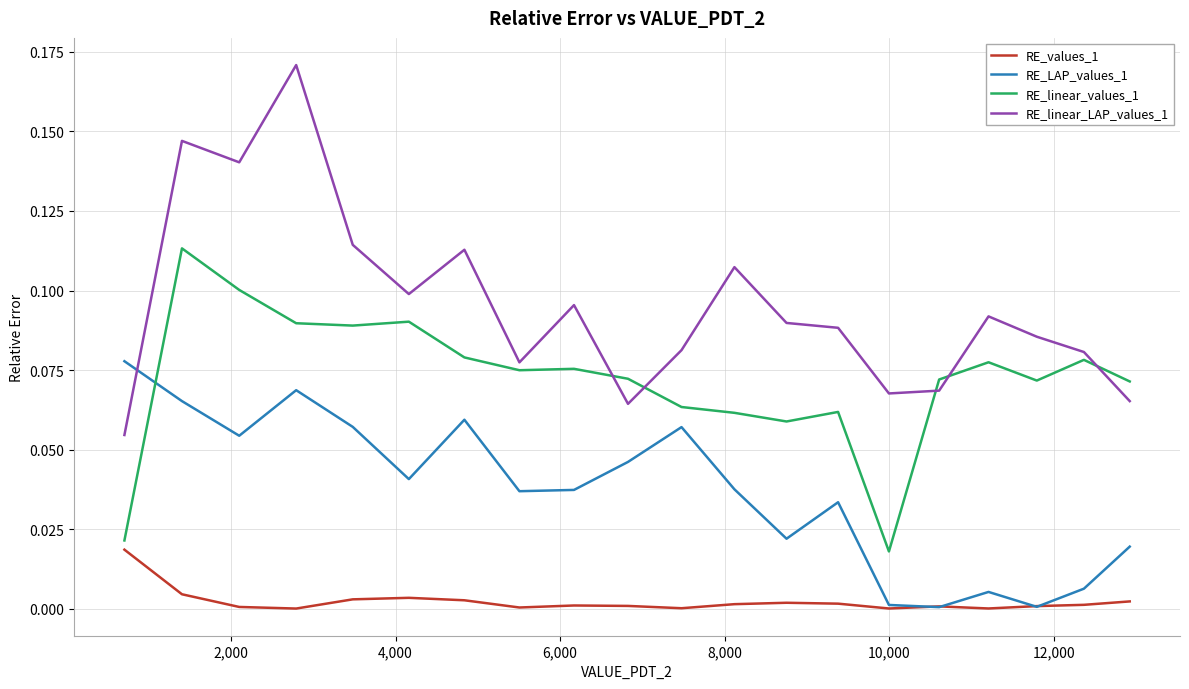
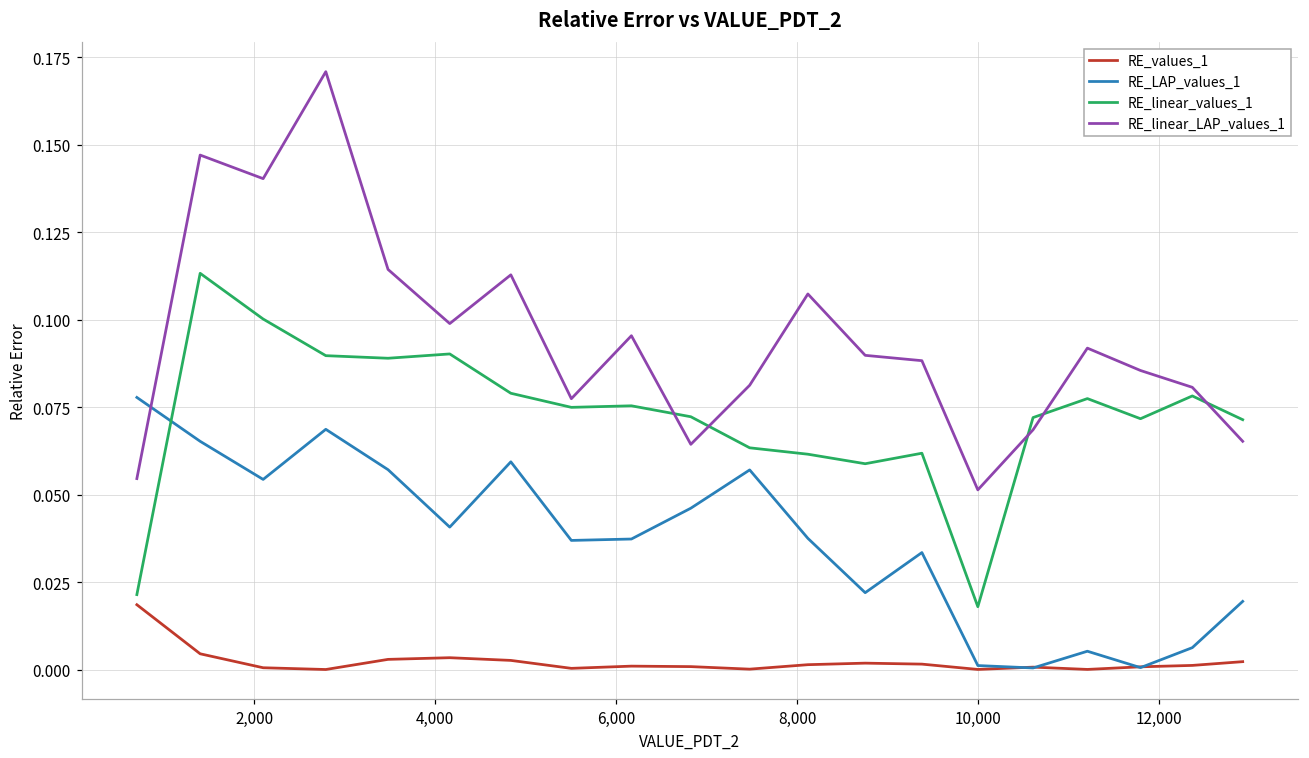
RE_linear_LAP_values_1, 10,000: 0.068 -> 0.051
